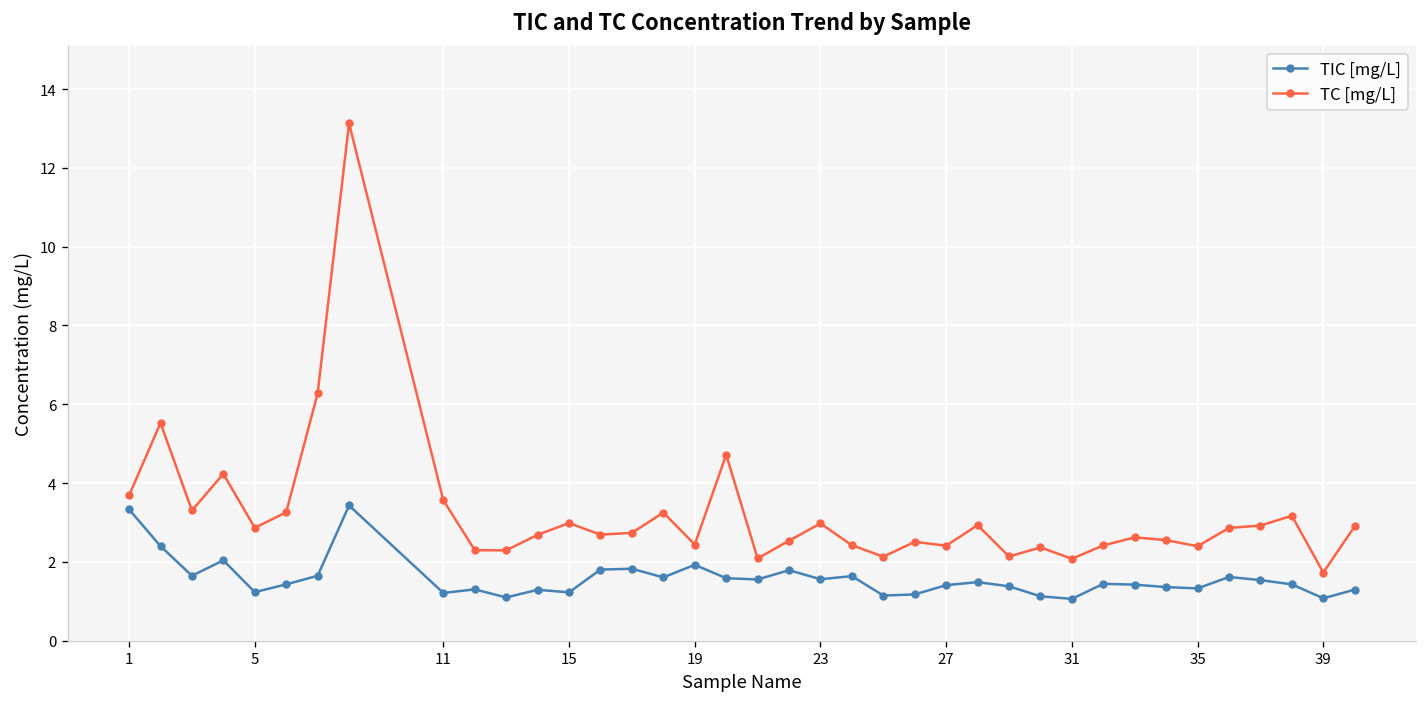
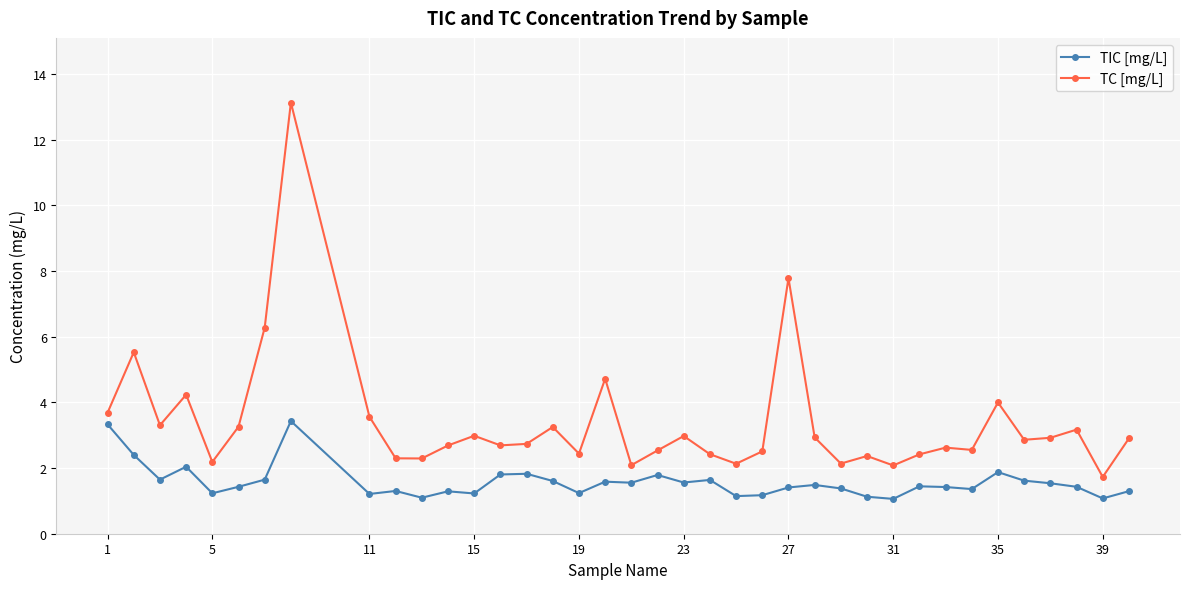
TC [mg/L], 5: 2.9 -> 2.2
TIC [mg/L], 19: 1.9 -> 1.2
TC [mg/L], 27: 2.4 -> 7.8
TIC [mg/L], 35: 1.3 -> 1.9
TC [mg/L], 35: 2.4 -> 4.0
